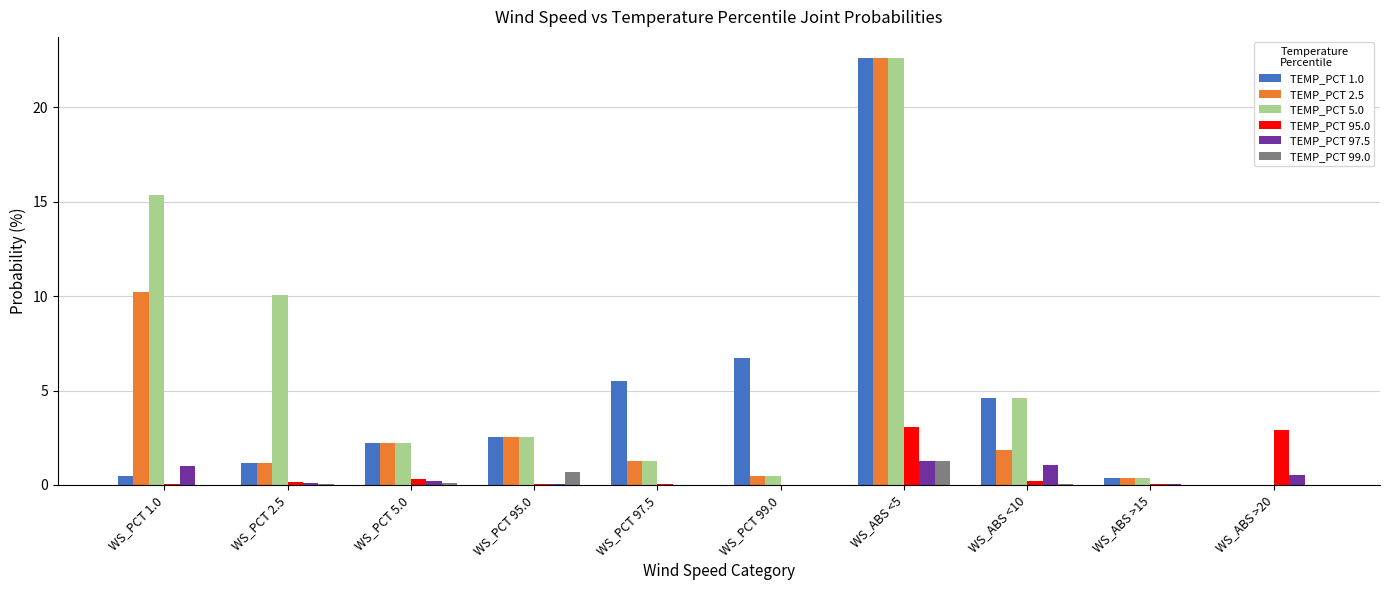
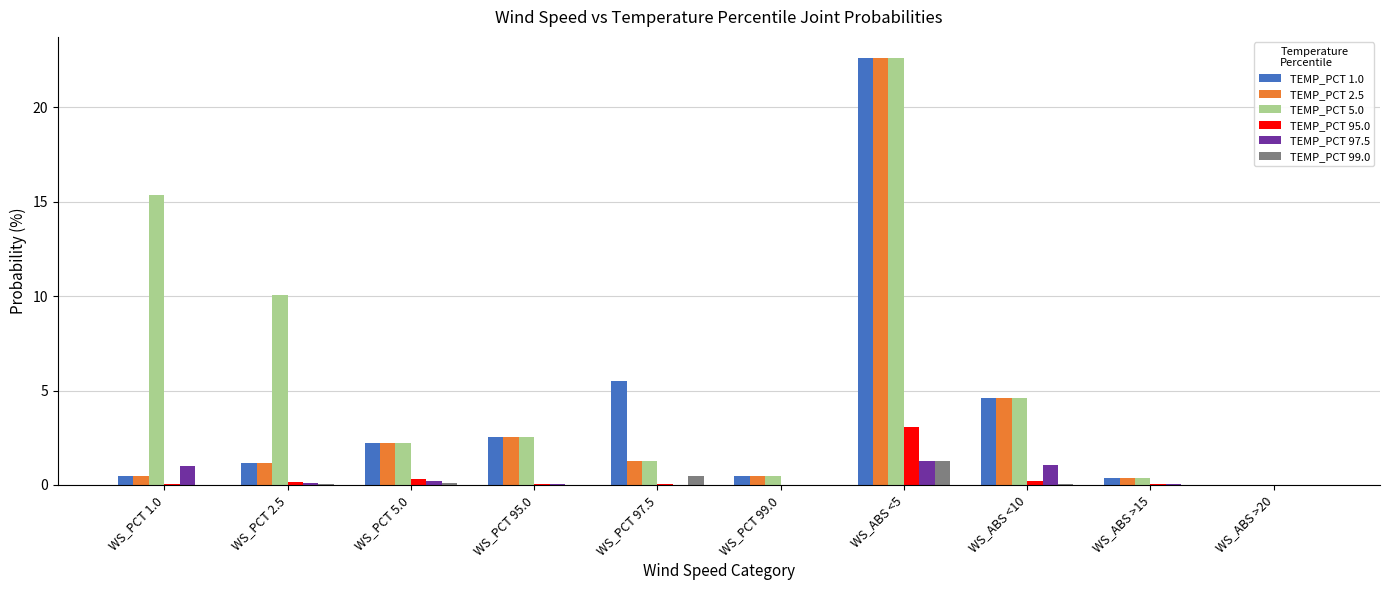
TEMP_PCT 2.5, WS_PCT 1.0: 10.2 -> 0.5
TEMP_PCT 99.0, WS_PCT 95.0: 0.7 -> 0.0
TEMP_PCT 99.0, WS_PCT 97.5: 0.0 -> 0.5
TEMP_PCT 1.0, WS_PCT 99.0: 6.7 -> 0.5
TEMP_PCT 2.5, WS_ABS <10: 1.8 -> 4.6
TEMP_PCT 95.0, WS_ABS >20: 2.9 -> 0.0
TEMP_PCT 97.5, WS_ABS >20: 0.5 -> 0.0
